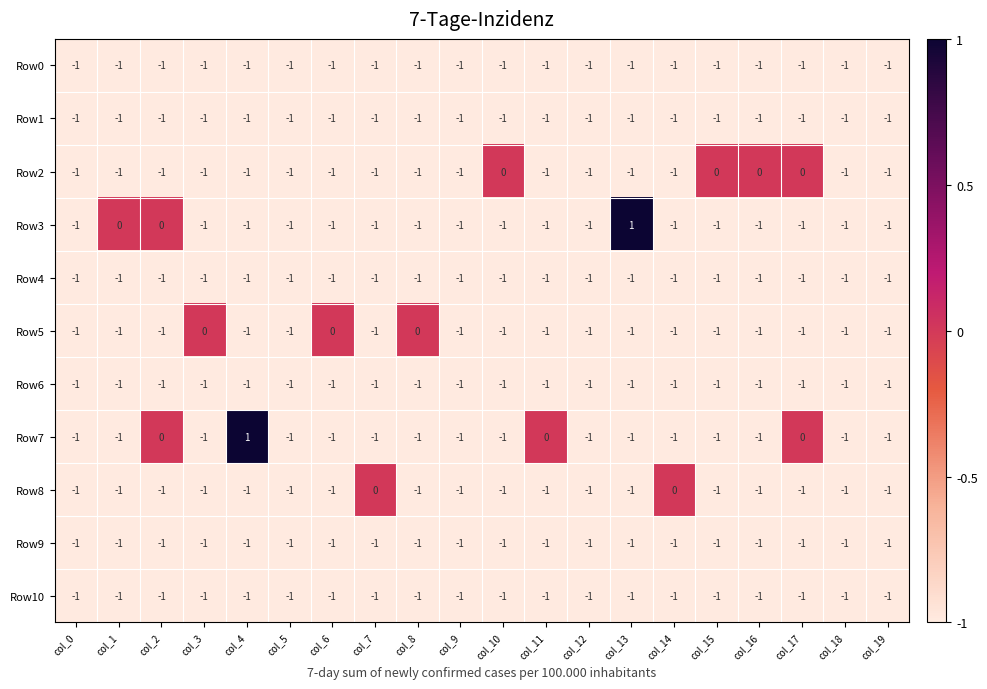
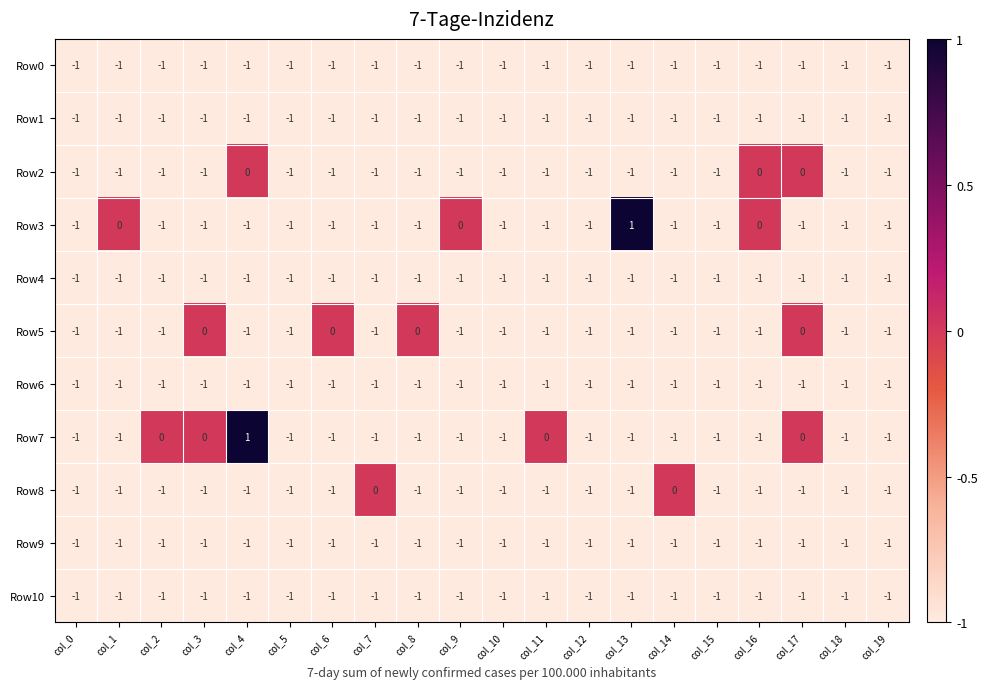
Row2, col_4: -1 -> 0
Row2, col_10: 0 -> -1
Row2, col_15: 0 -> -1
Row3, col_2: 0 -> -1
Row3, col_9: -1 -> 0
Row3, col_16: -1 -> 0
Row5, col_17: -1 -> 0
Row7, col_3: -1 -> 0
